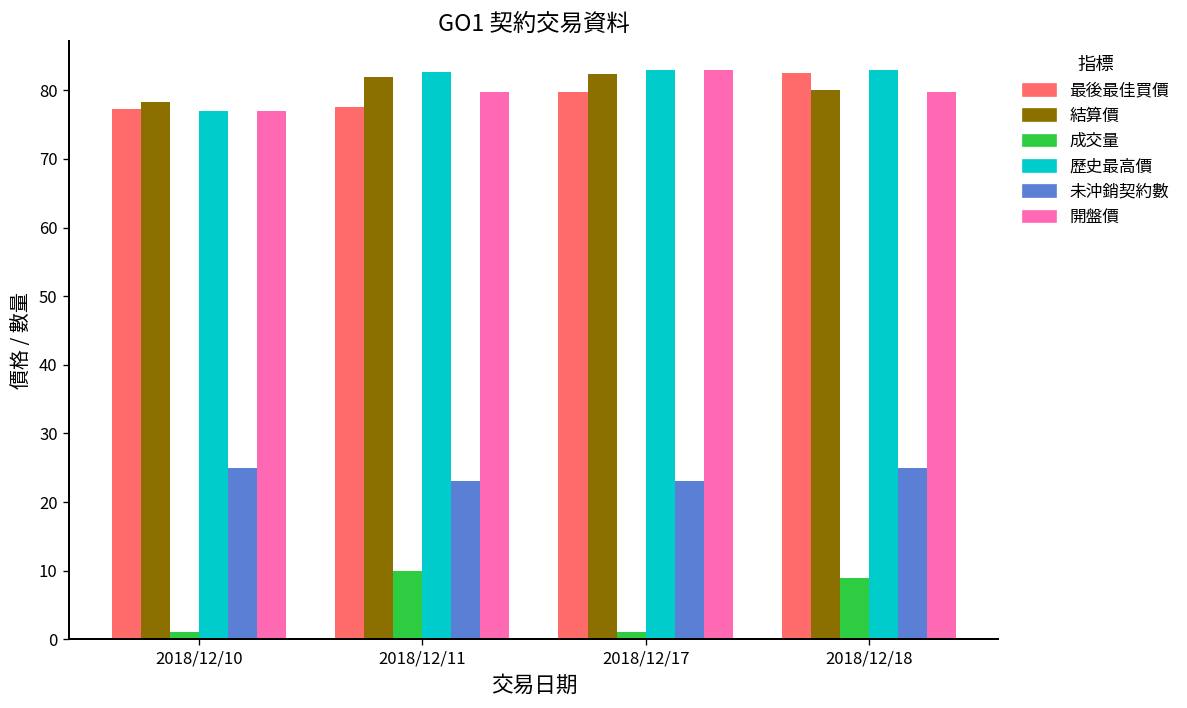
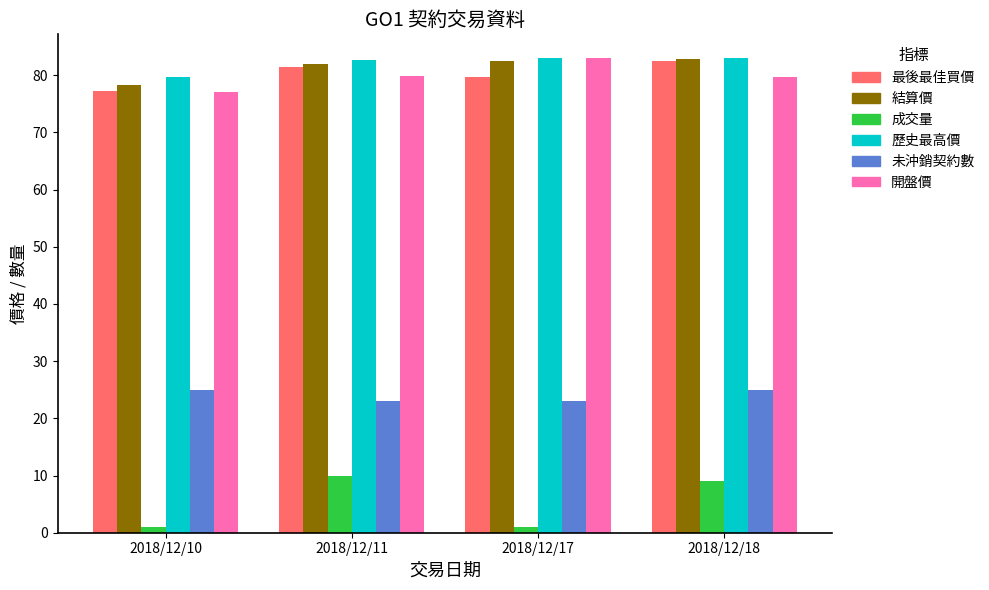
歷史最高價, 2018/12/10: 77 -> 80
最後最佳買價, 2018/12/11: 78 -> 82
結算價, 2018/12/18: 80 -> 83
